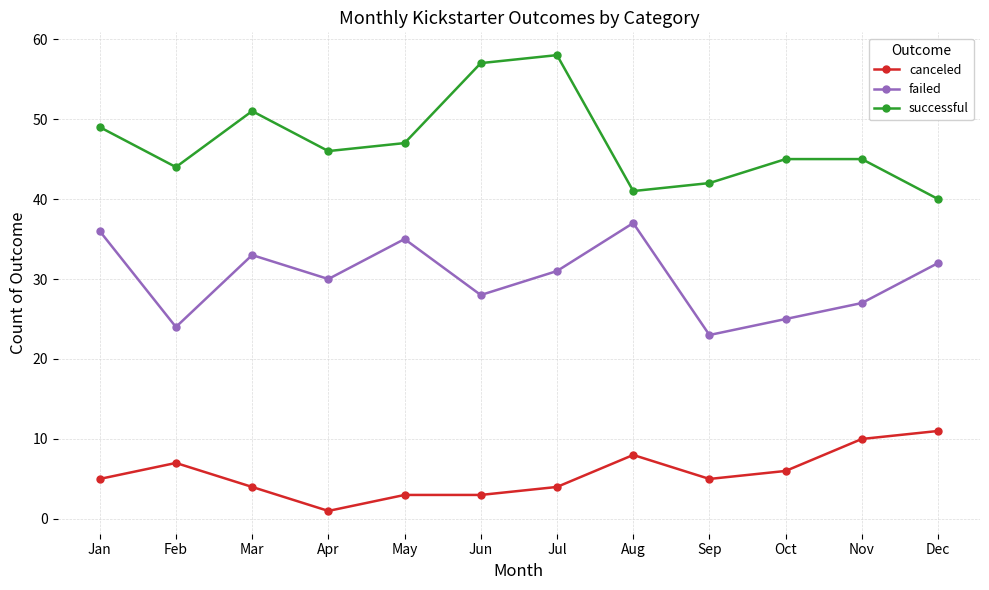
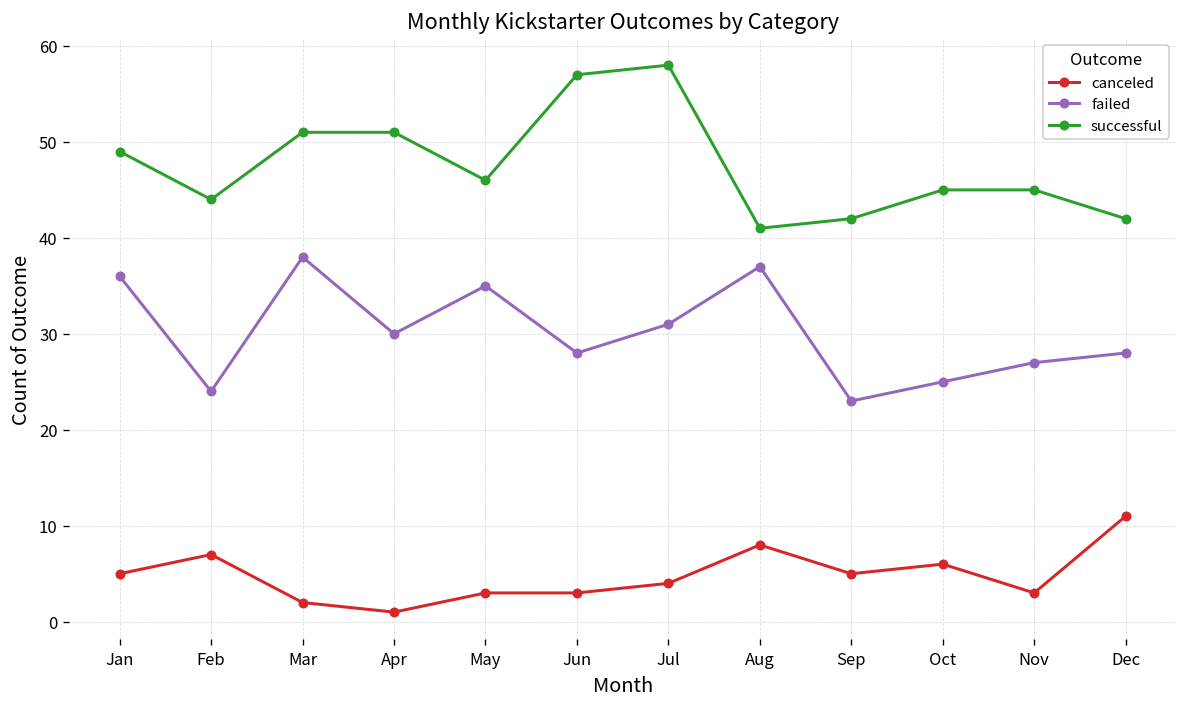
canceled, Mar: 4 -> 2
failed, Mar: 33 -> 38
successful, Apr: 46 -> 51
successful, May: 47 -> 46
canceled, Nov: 10 -> 3
failed, Dec: 32 -> 28
successful, Dec: 40 -> 42
